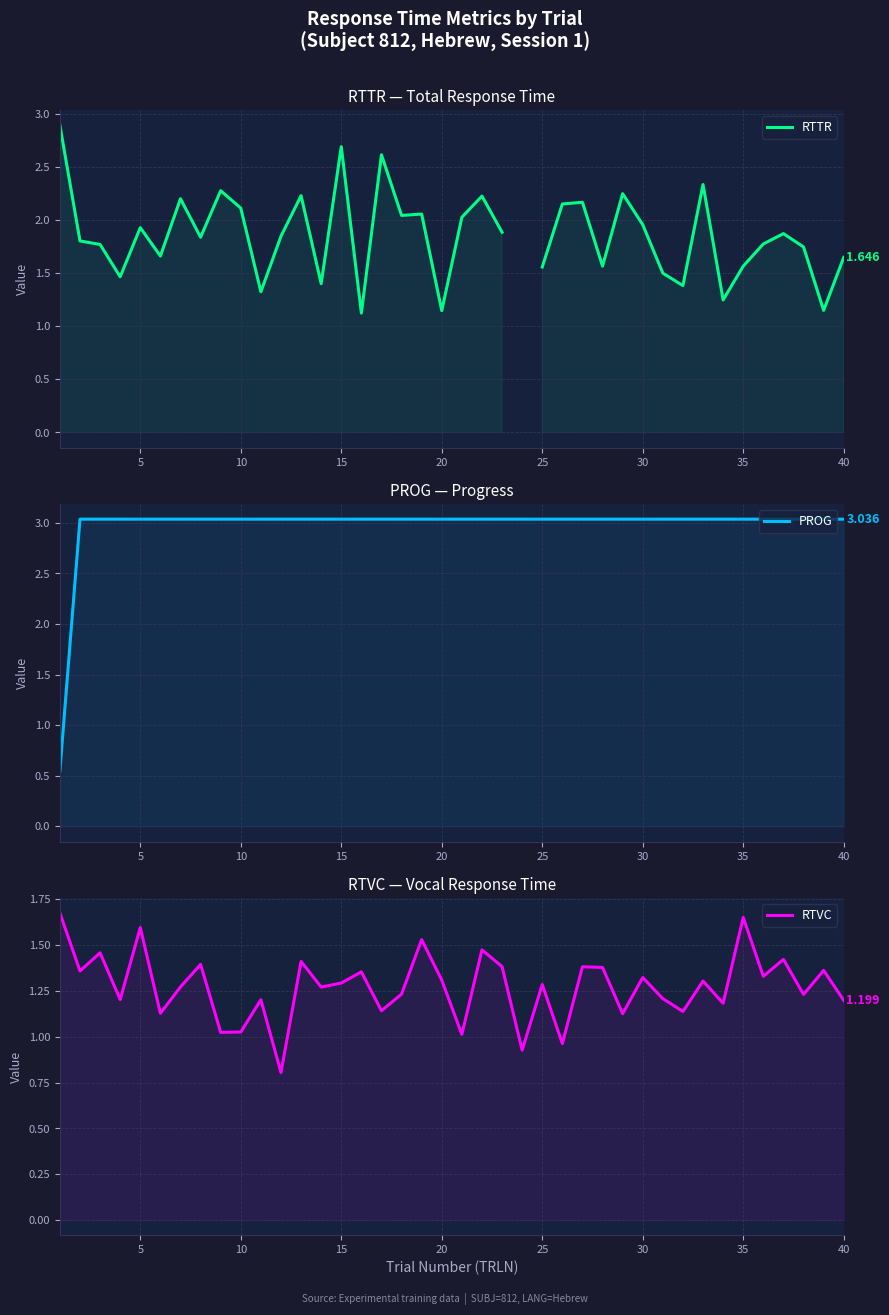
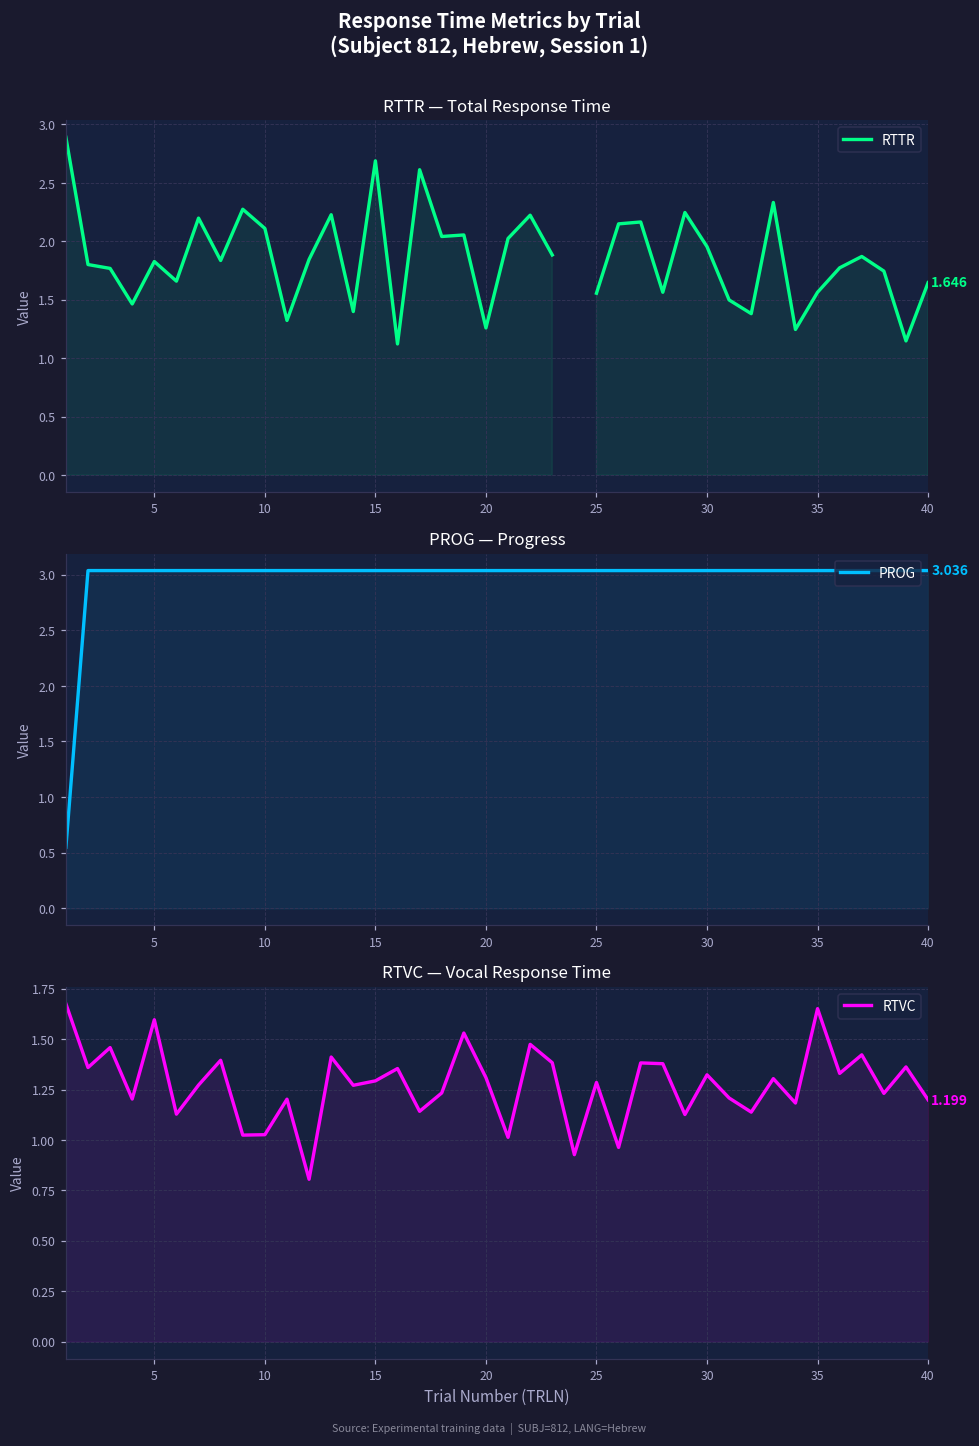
RTTR — Total Response Time, 5: 1.93 -> 1.83
RTTR — Total Response Time, 20: 1.15 -> 1.26
